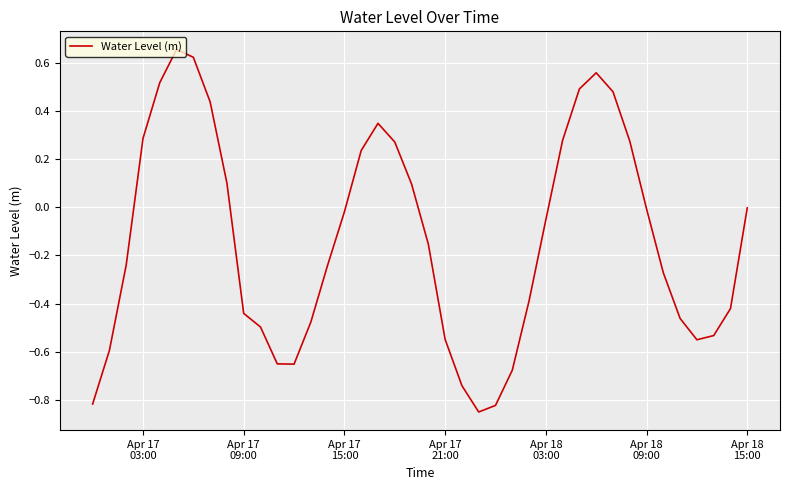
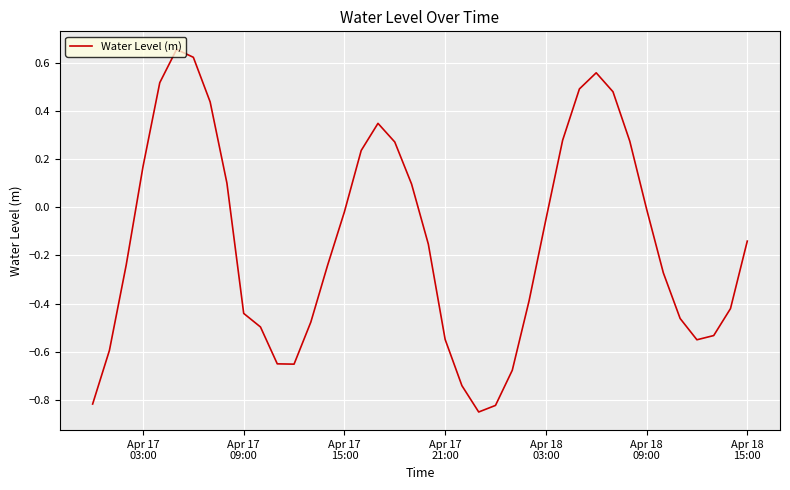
Apr 17 03:00: 0.29 -> 0.17
Apr 18 15:00: 0.00 -> -0.14
